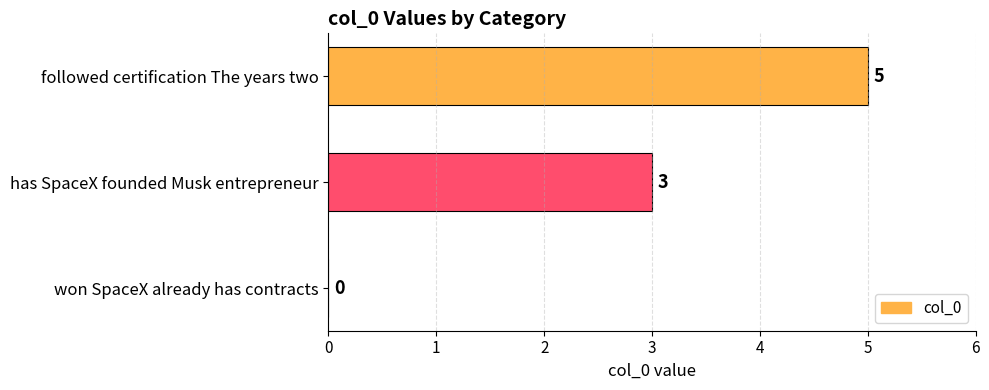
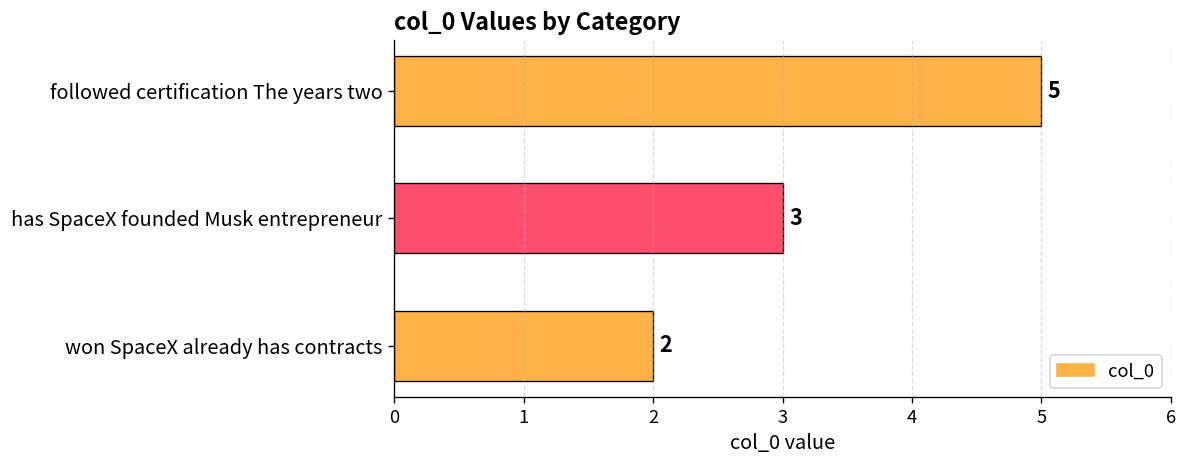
won SpaceX already has contracts: 0 -> 2
